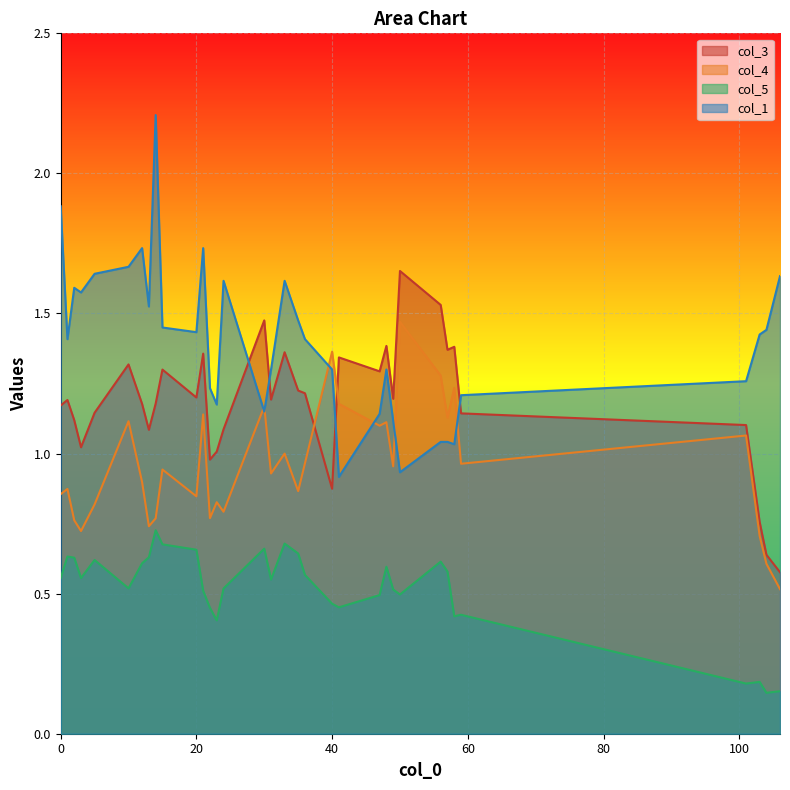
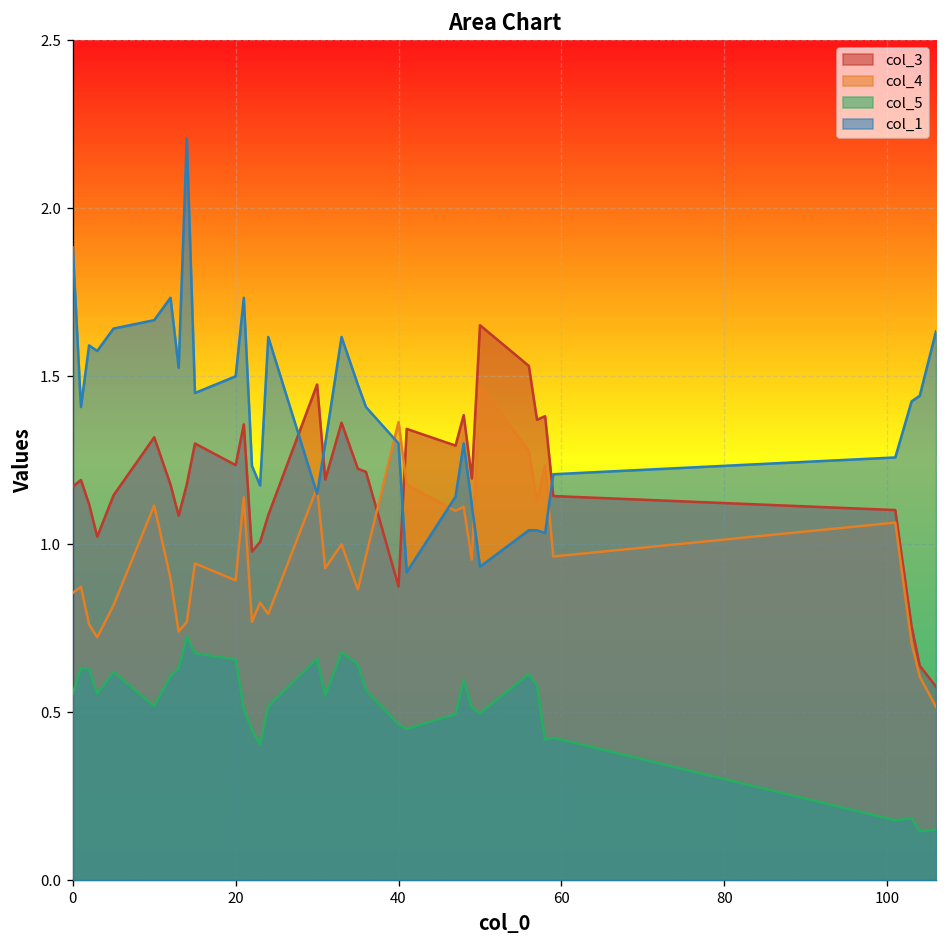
col_3, 20: 1.20 -> 1.24
col_4, 20: 0.85 -> 0.89
col_1, 20: 1.43 -> 1.50
